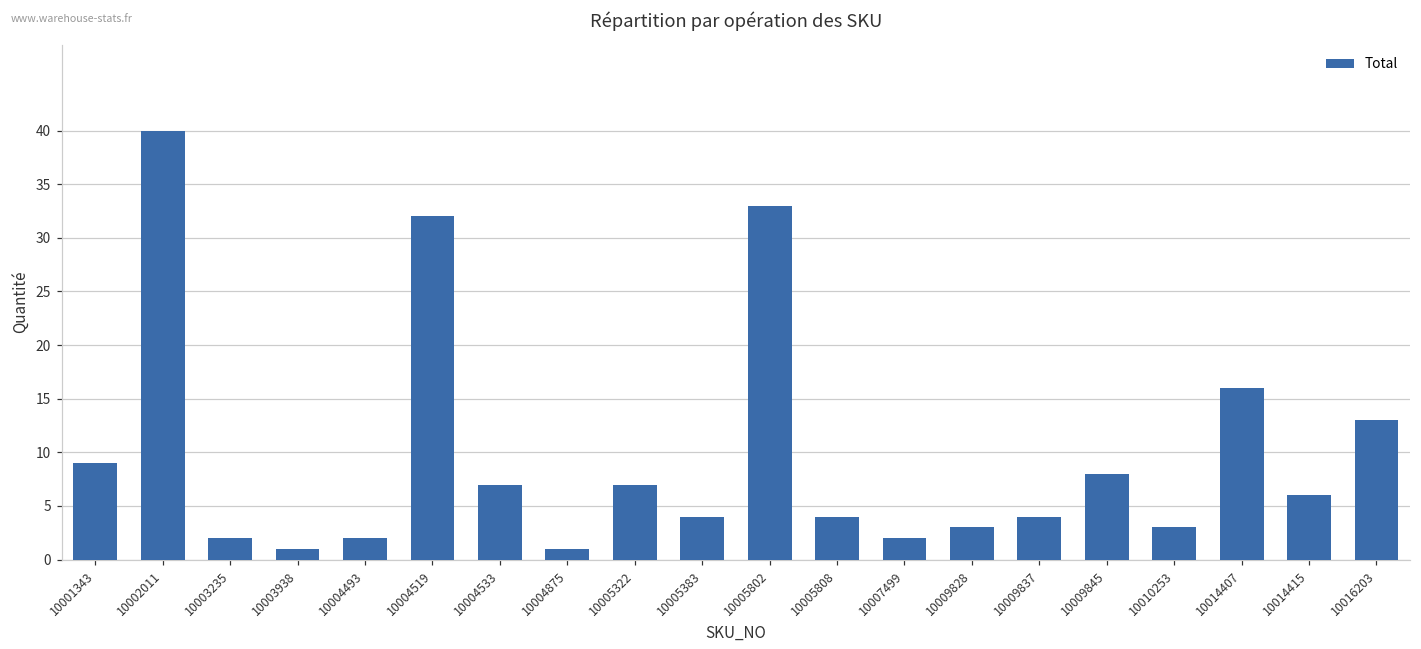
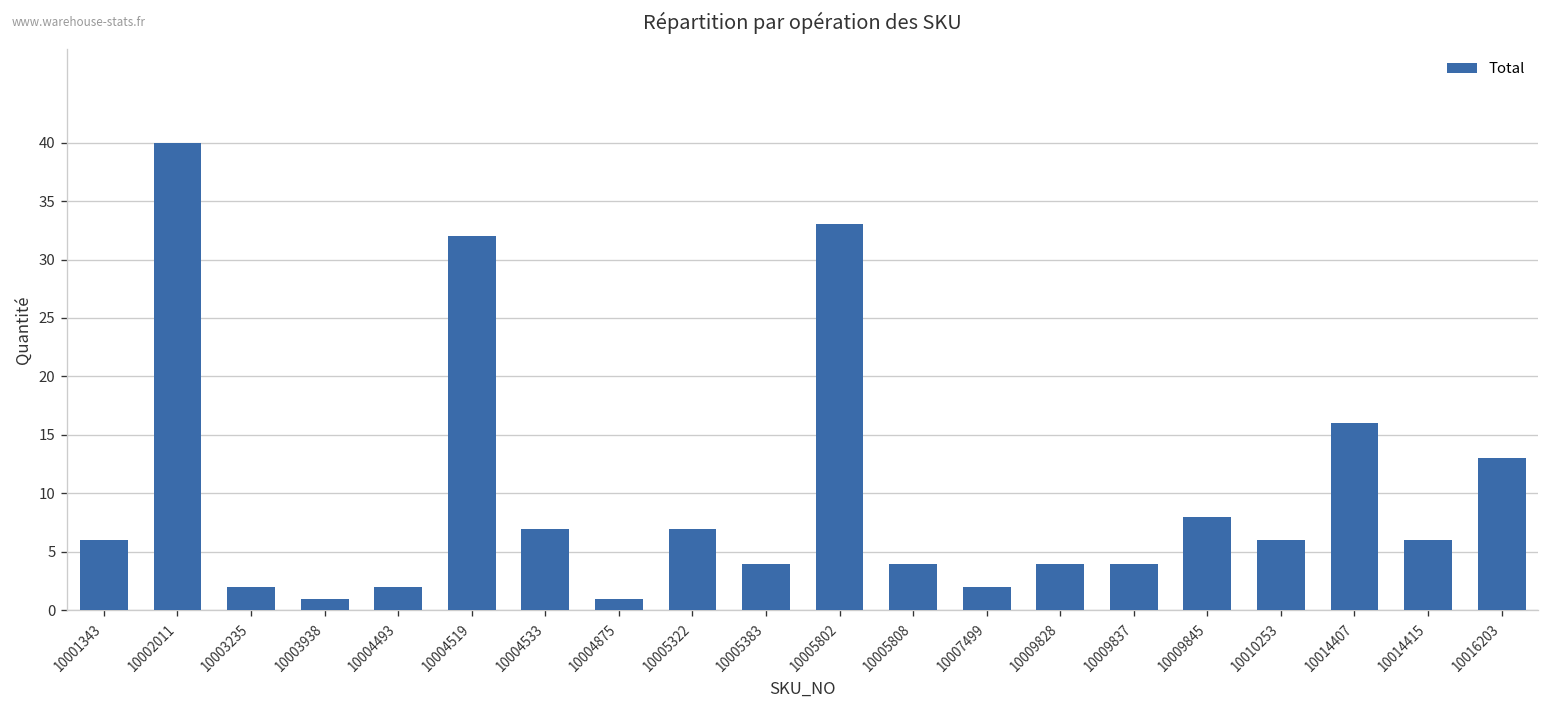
10001343: 9 -> 6
10009828: 3 -> 4
10010253: 3 -> 6
